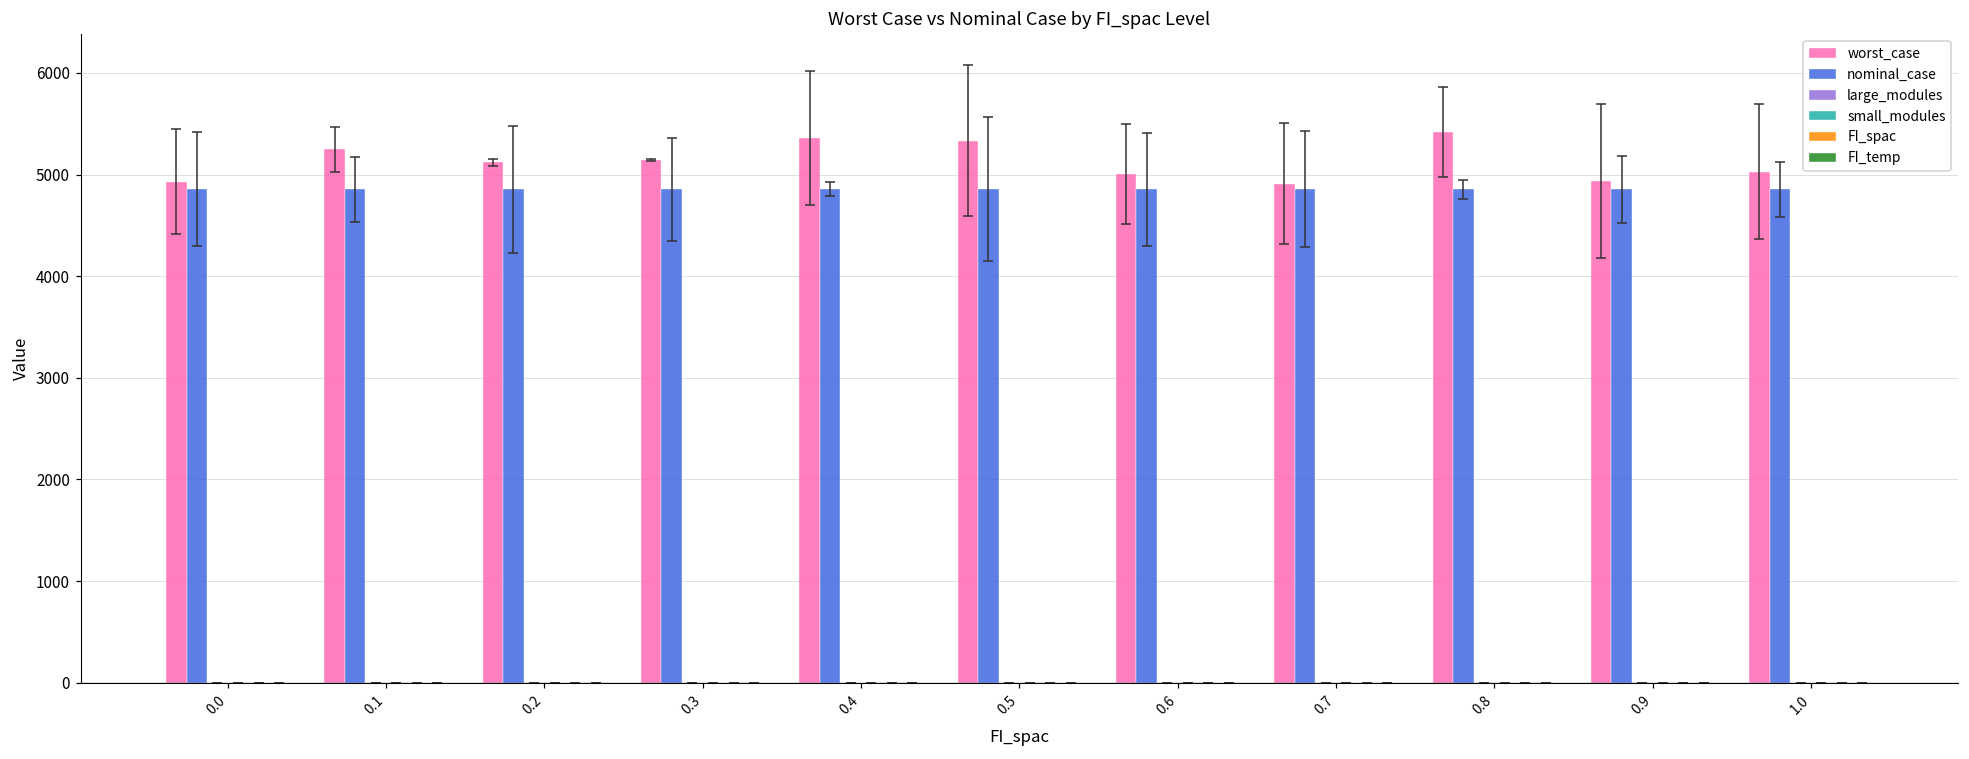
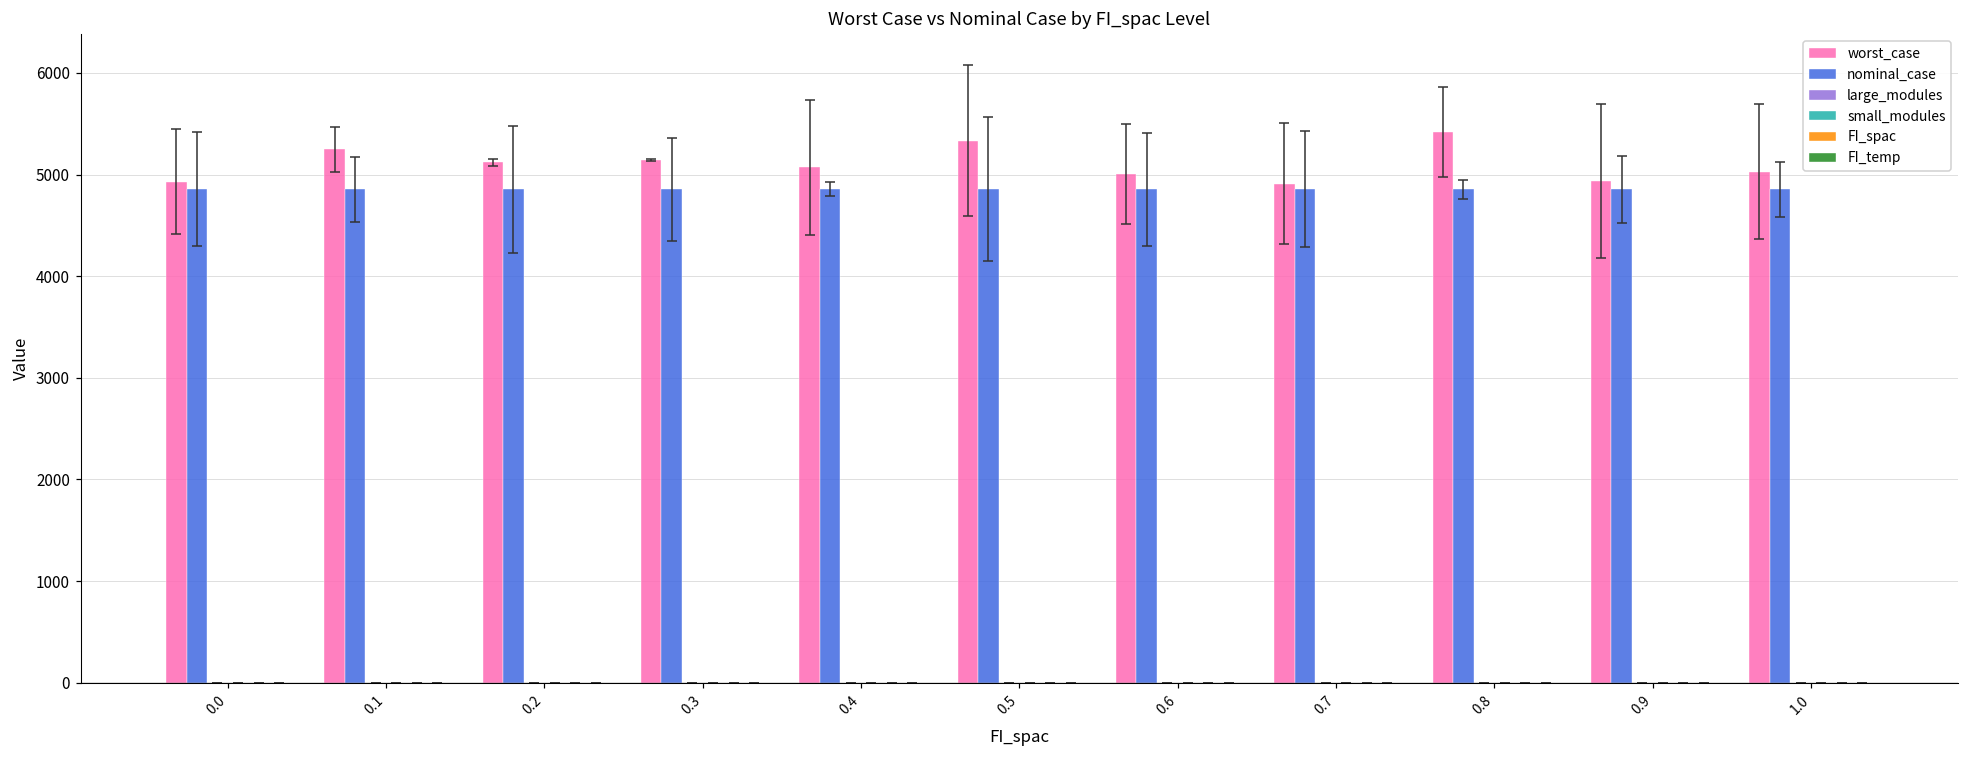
worst_case, 0.4: 5400 -> 5100
